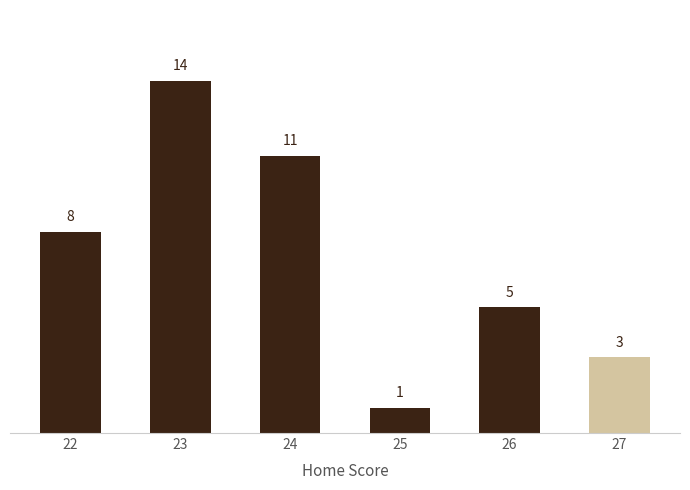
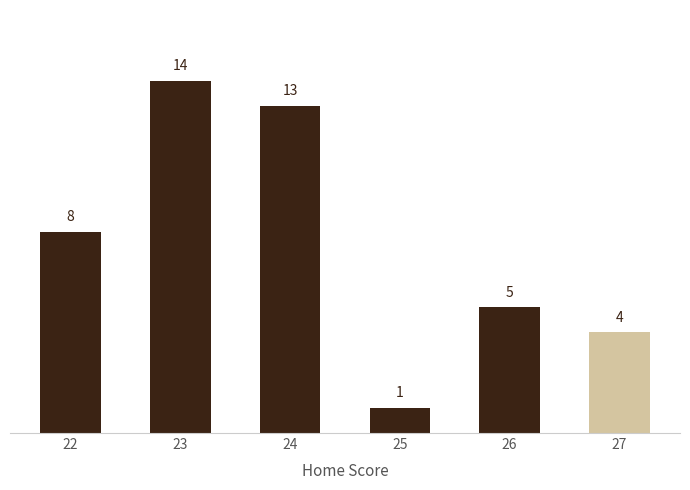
24: 11 -> 13
27: 3 -> 4
